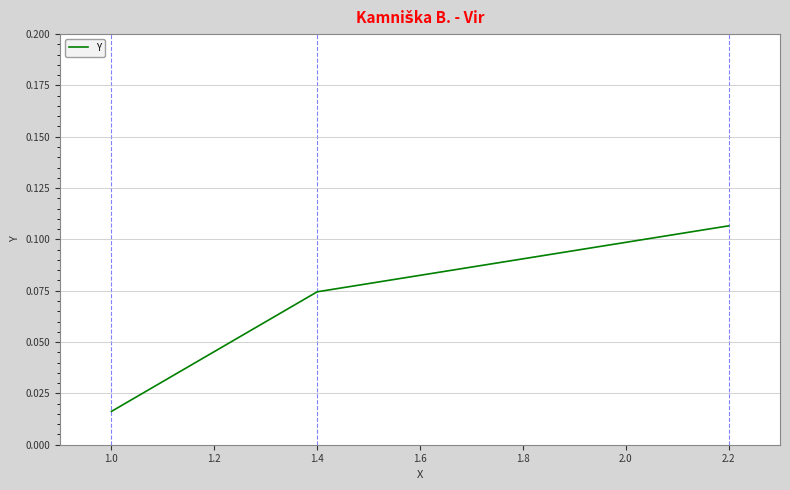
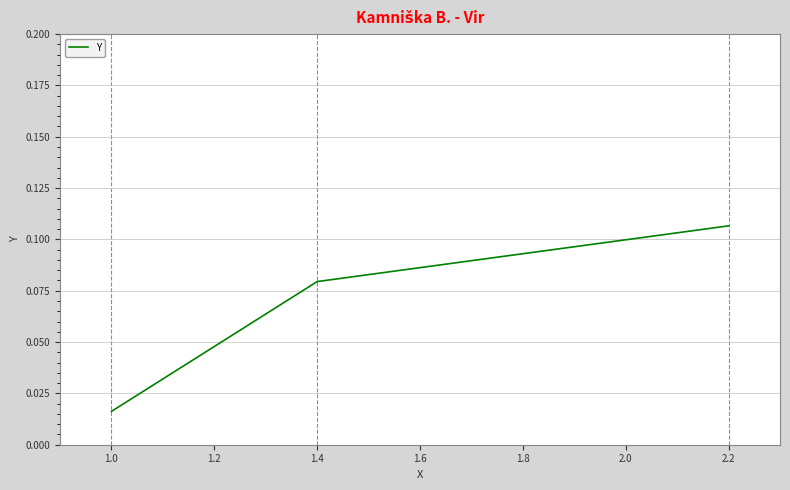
1.4: 0.074 -> 0.079
